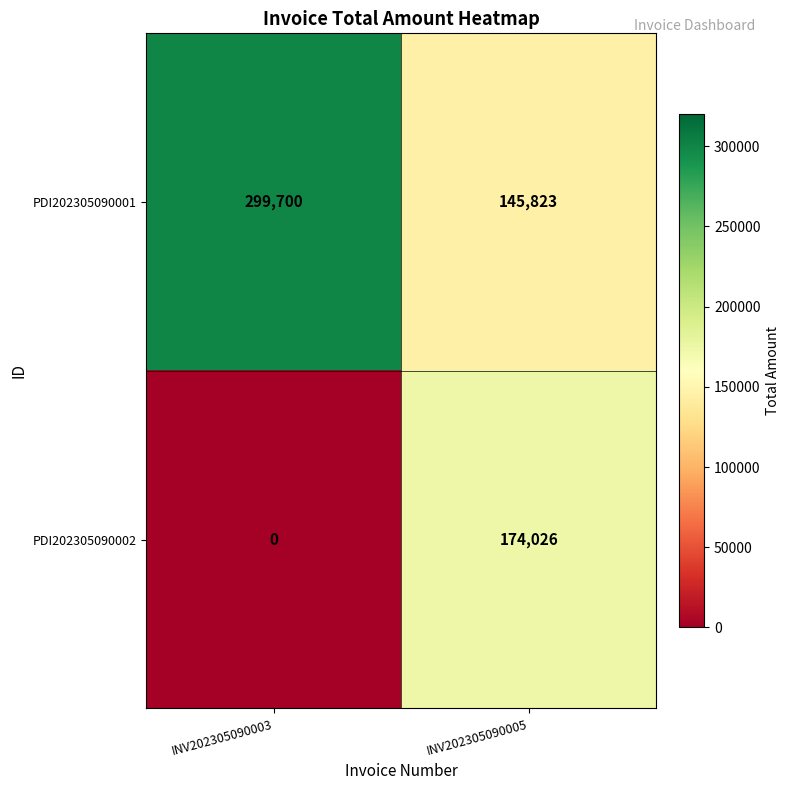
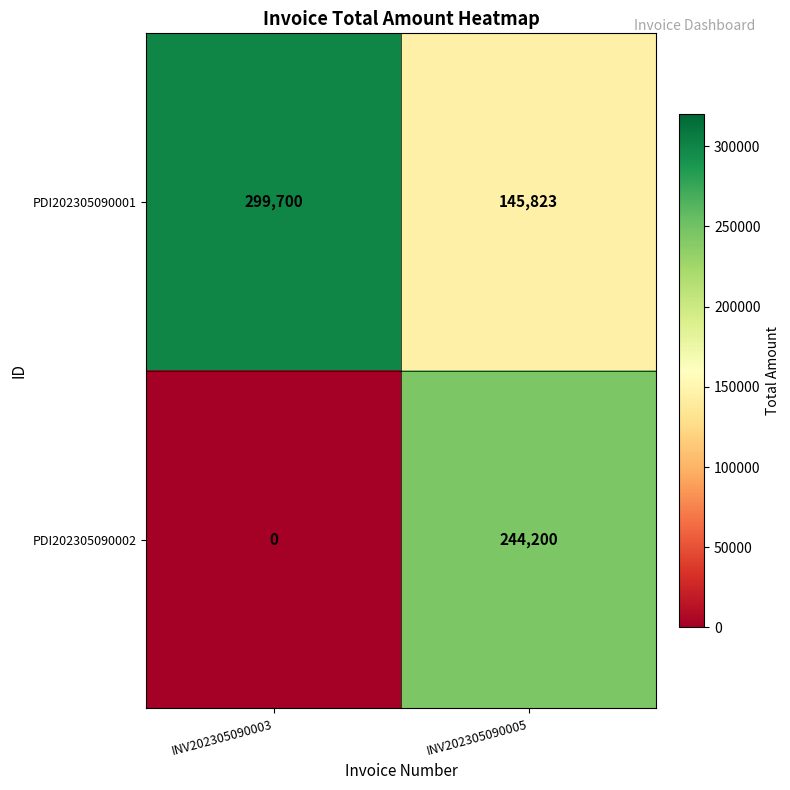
PDI202305090002, INV202305090005: 174,026 -> 244,200
